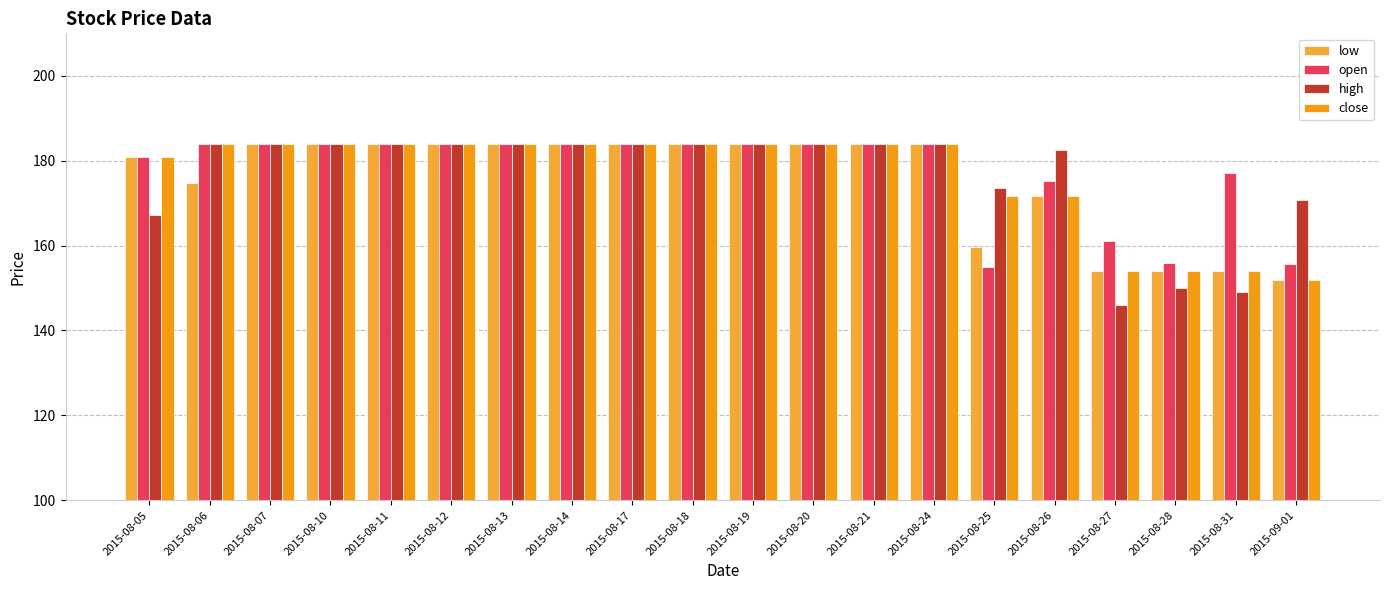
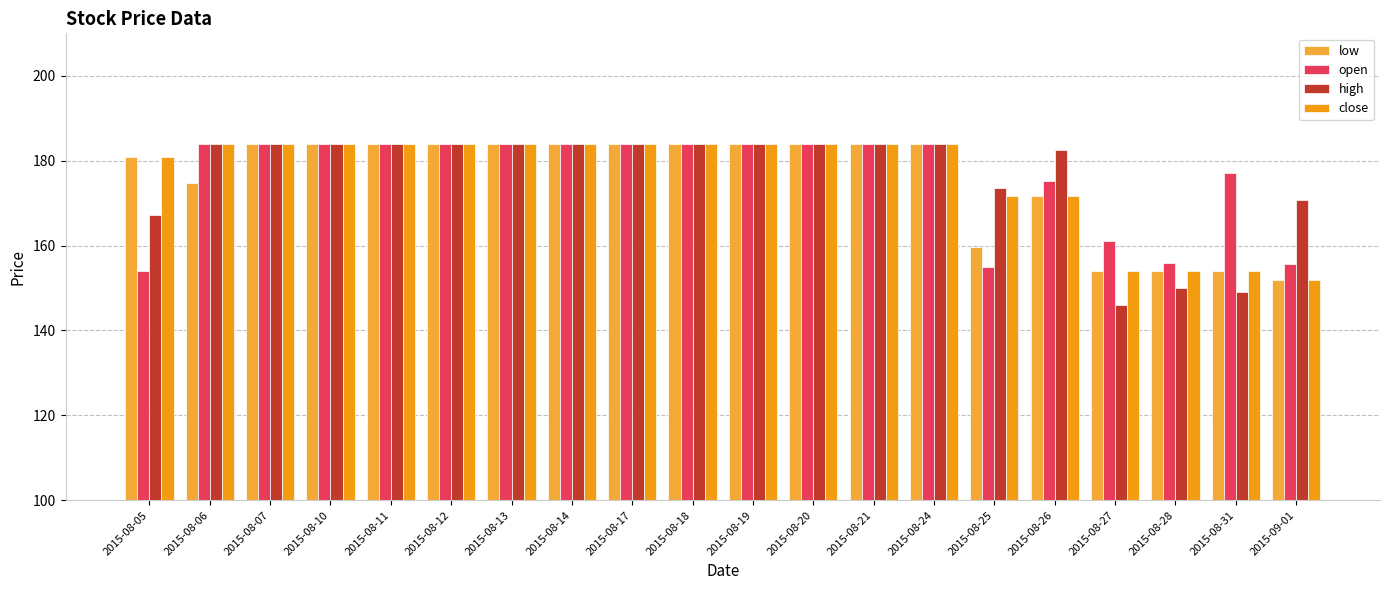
open, 2015-08-05: 181 -> 154
